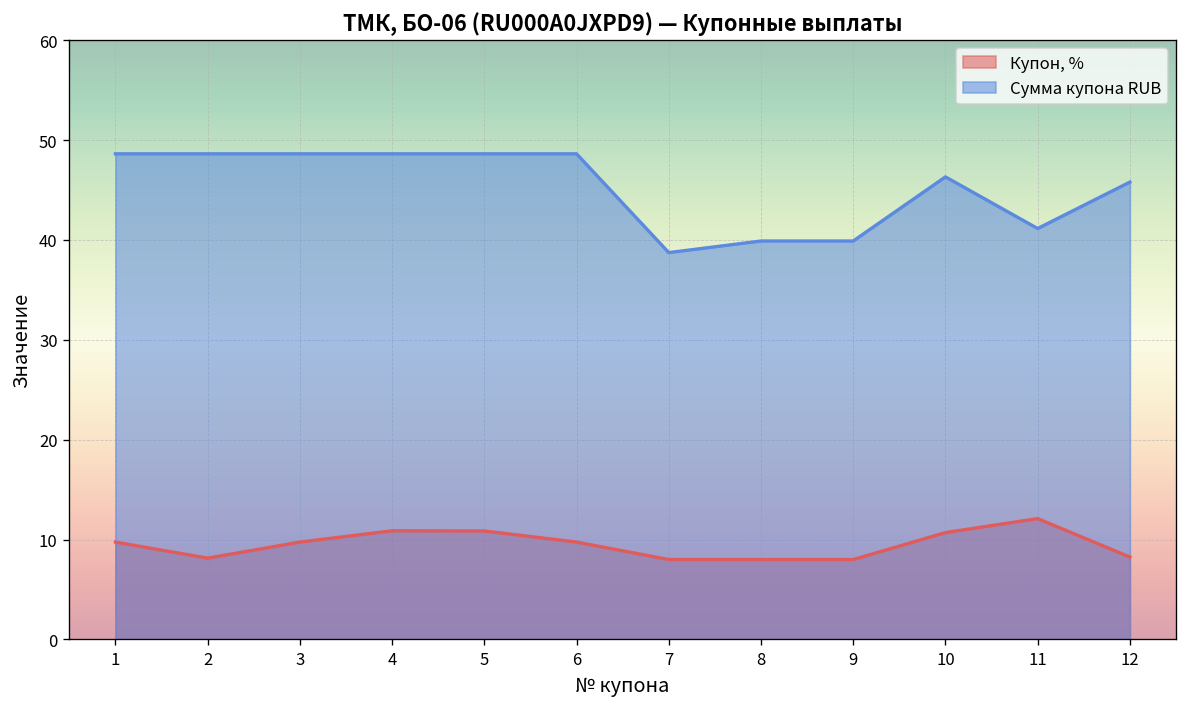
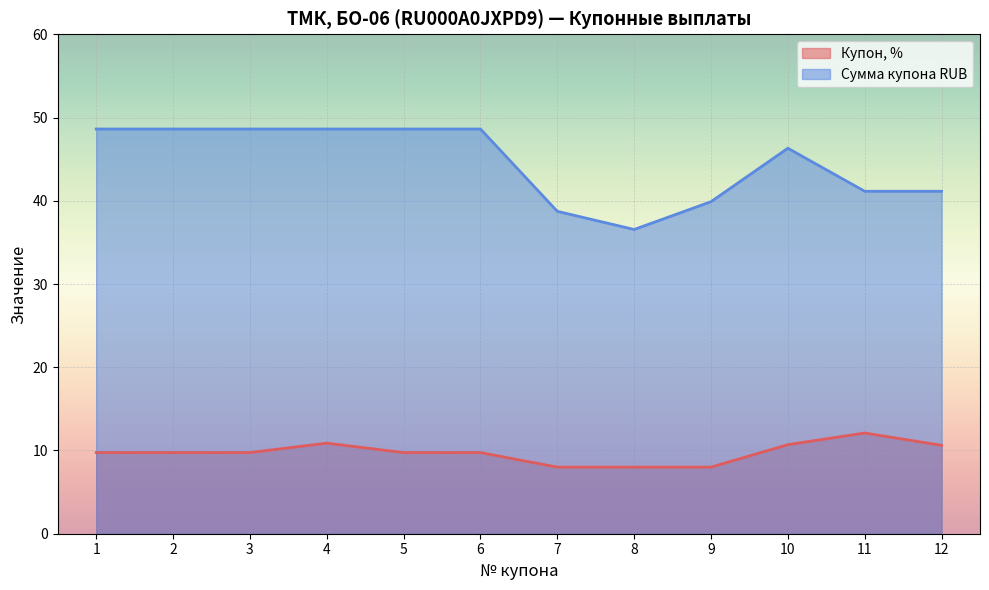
Купон, %, 2: 8 -> 10
Купон, %, 5: 11 -> 10
Сумма купона RUB, 8: 40 -> 37
Купон, %, 12: 8 -> 11
Сумма купона RUB, 12: 46 -> 41
